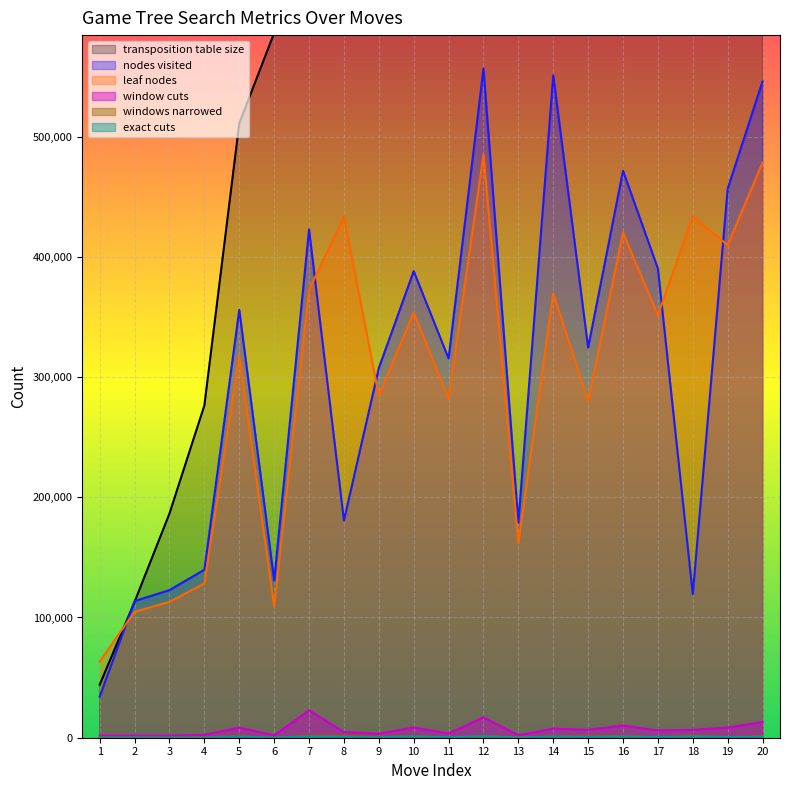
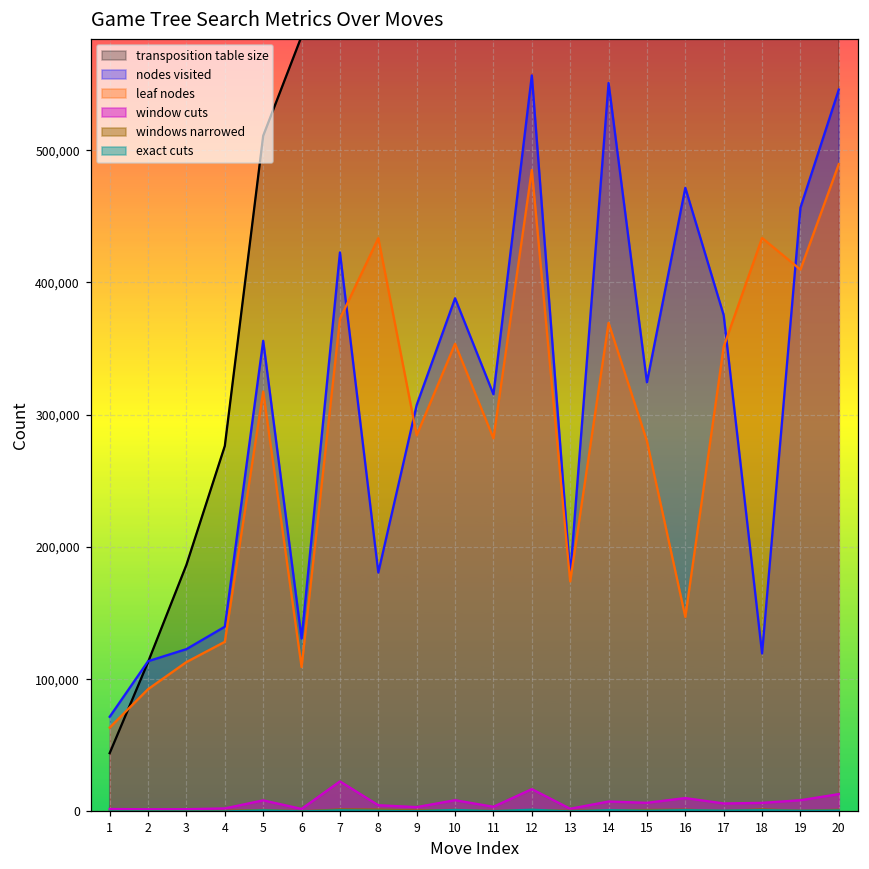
nodes visited, 1: 34,000 -> 72,000
leaf nodes, 2: 105,000 -> 93,000
leaf nodes, 13: 162,000 -> 174,000
leaf nodes, 16: 420,000 -> 147,000
nodes visited, 17: 390,000 -> 375,000
leaf nodes, 20: 478,000 -> 489,000
